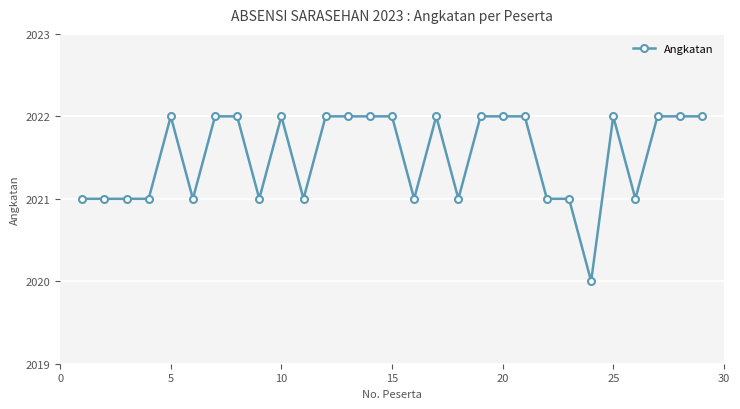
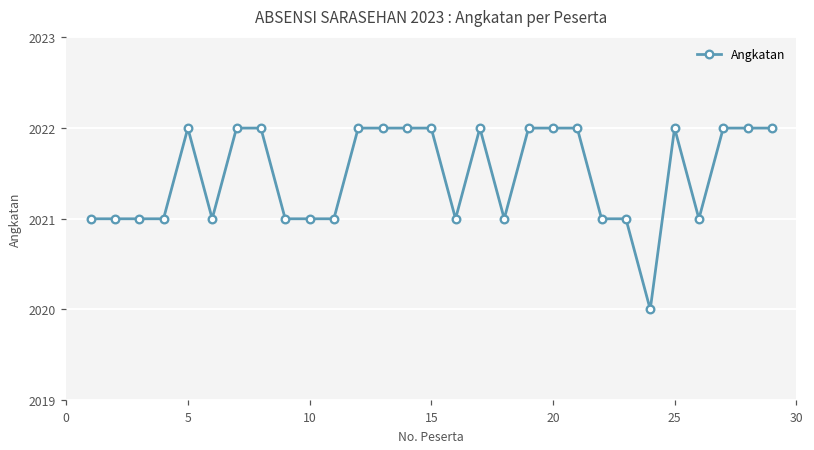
10: 2022 -> 2021
